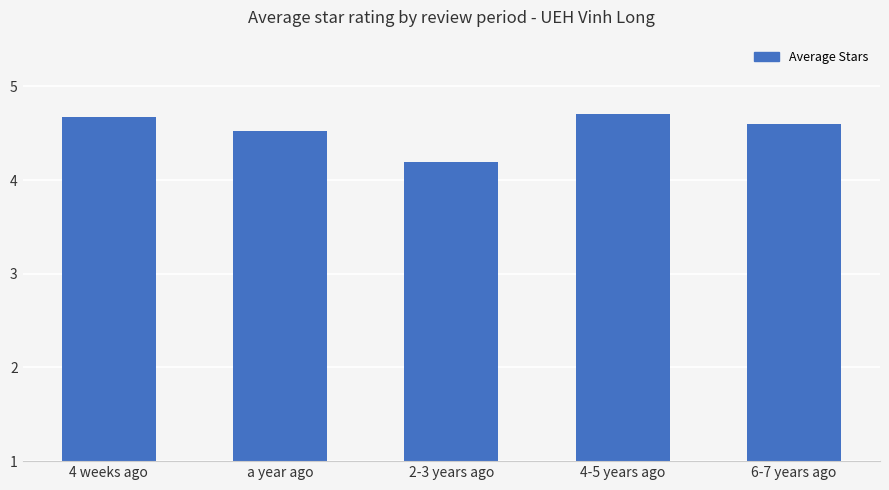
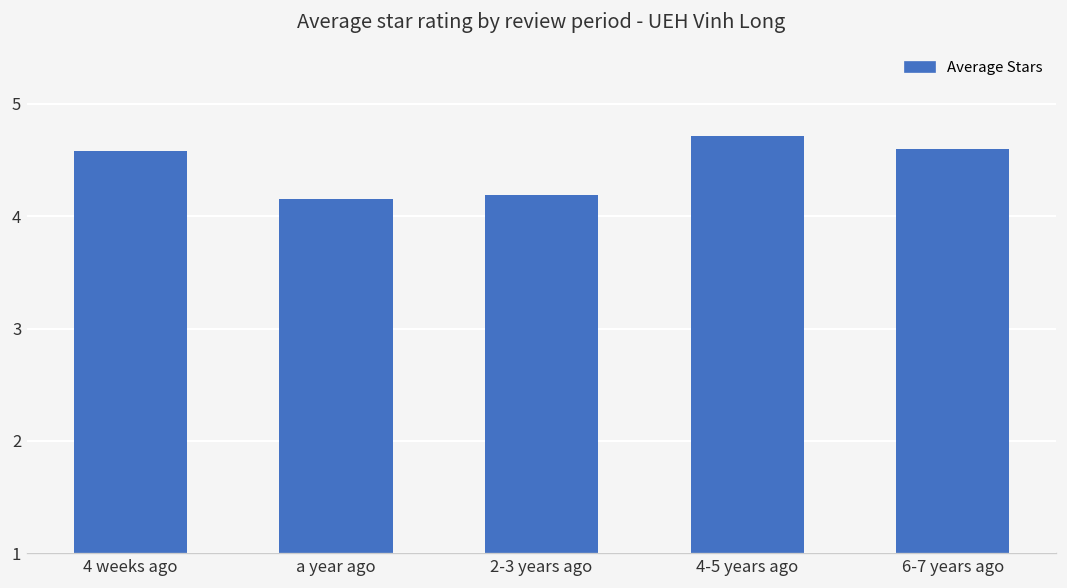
4 weeks ago: 4.7 -> 4.6
a year ago: 4.5 -> 4.2
